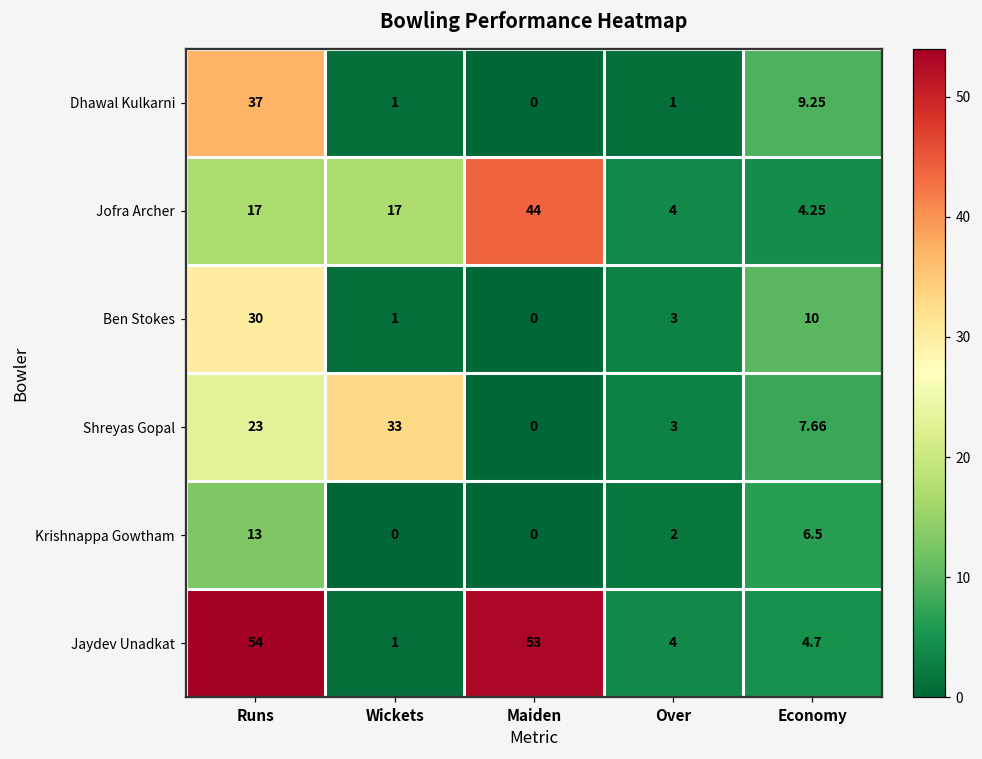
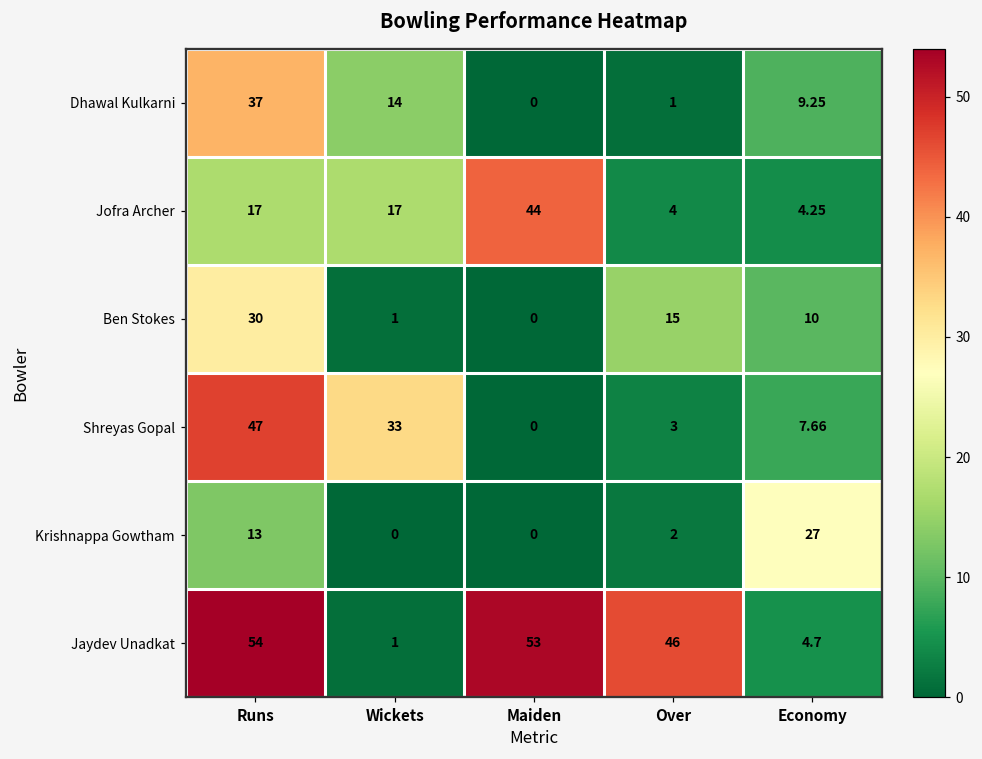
Dhawal Kulkarni, Wickets: 1 -> 14
Ben Stokes, Over: 3 -> 15
Shreyas Gopal, Runs: 23 -> 47
Krishnappa Gowtham, Economy: 6.5 -> 27
Jaydev Unadkat, Over: 4 -> 46
